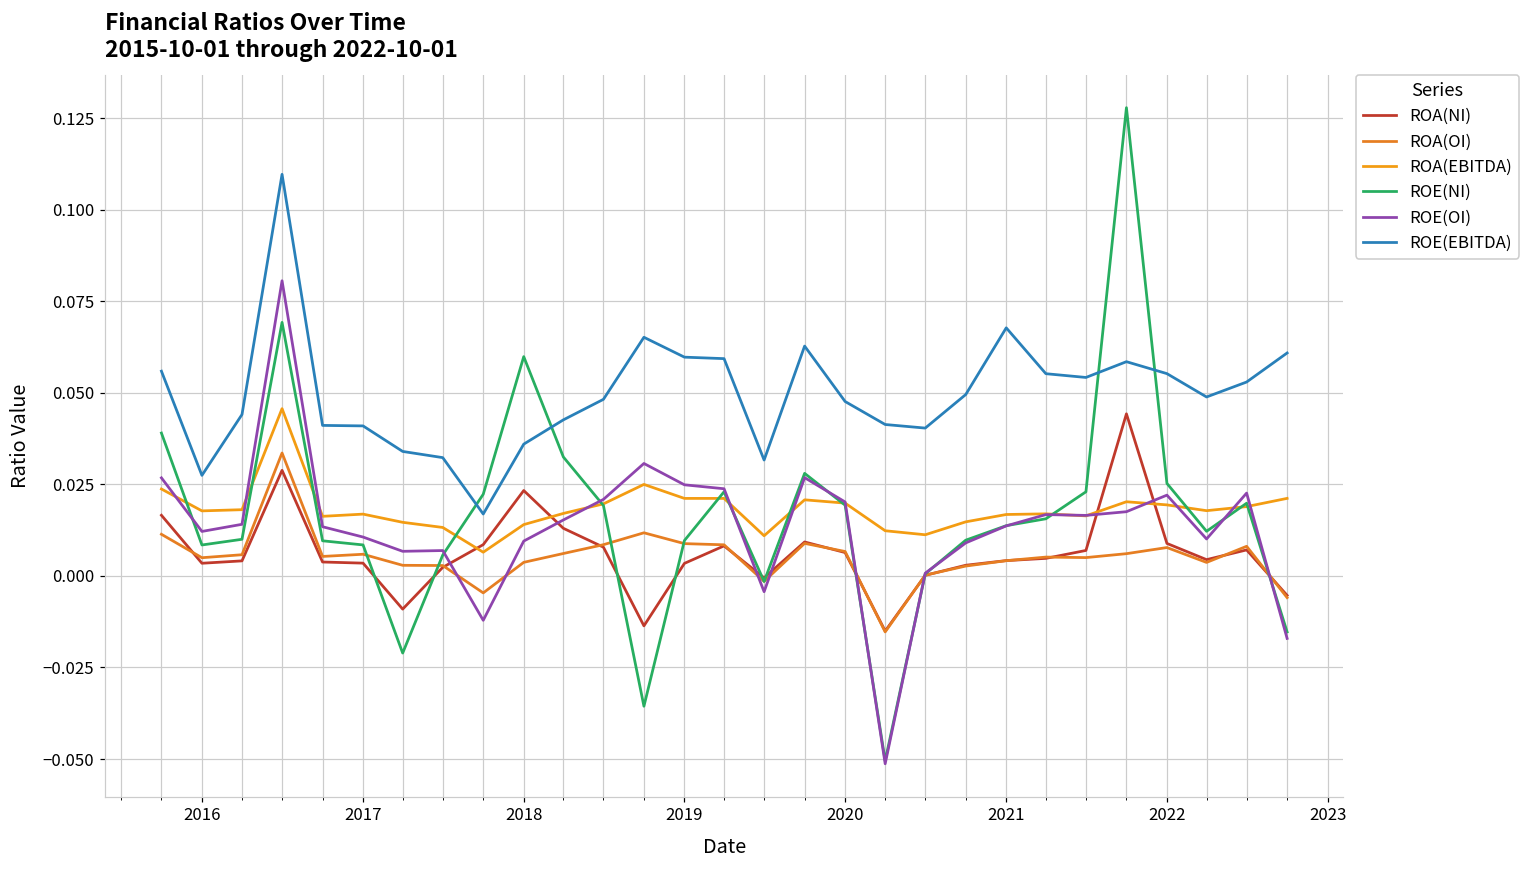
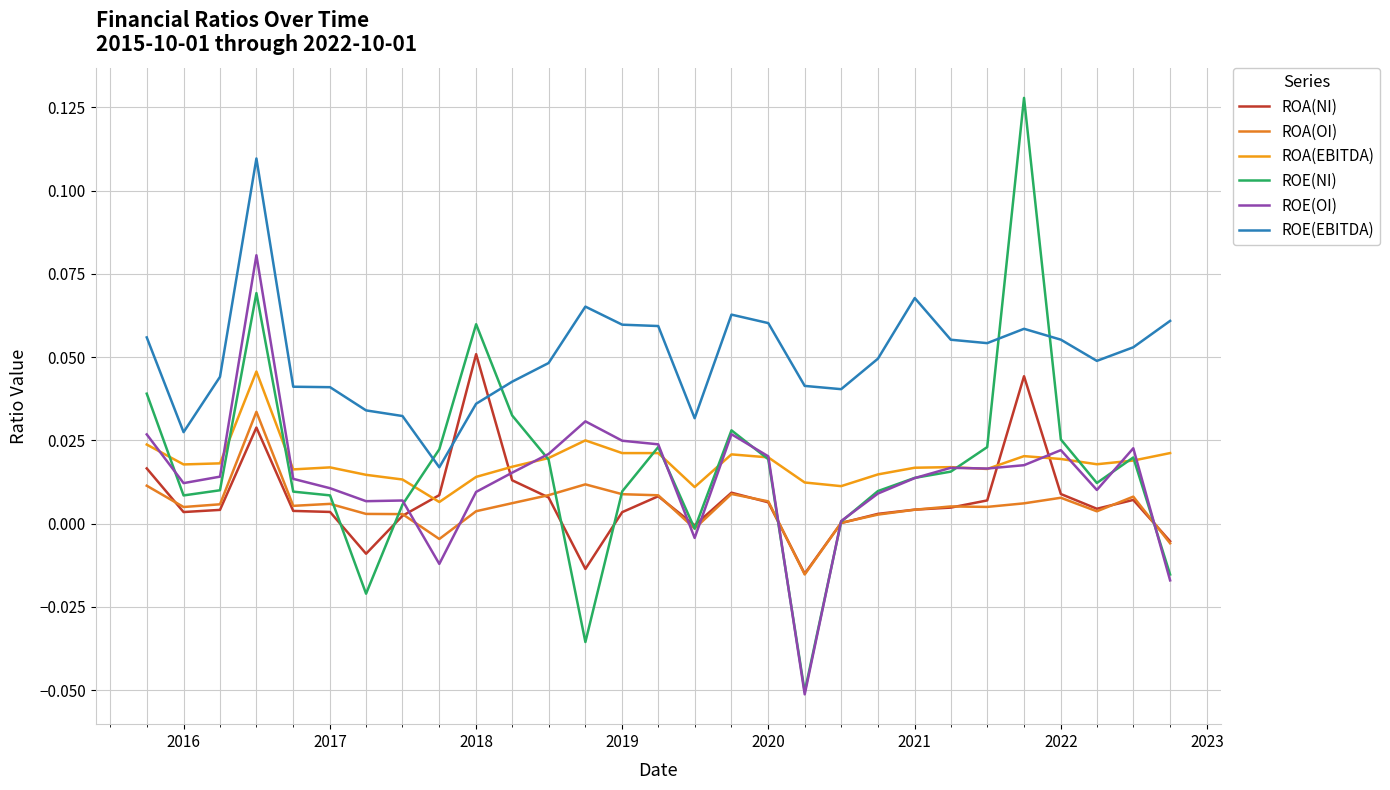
ROA(NI), 2018: 0.023 -> 0.051
ROE(EBITDA), 2020: 0.048 -> 0.060
